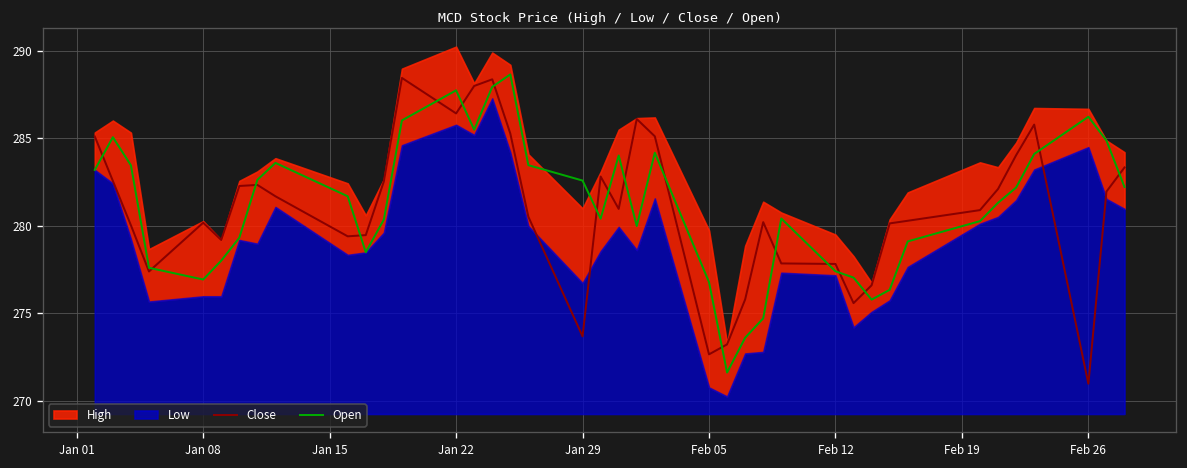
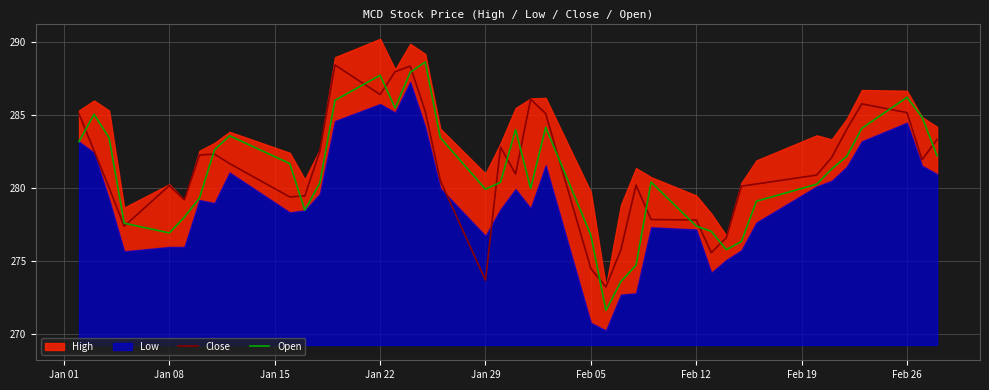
Open, Jan 29: 282.6 -> 279.9
Close, Feb 05: 272.6 -> 274.5
Close, Feb 26: 271.0 -> 285.2
